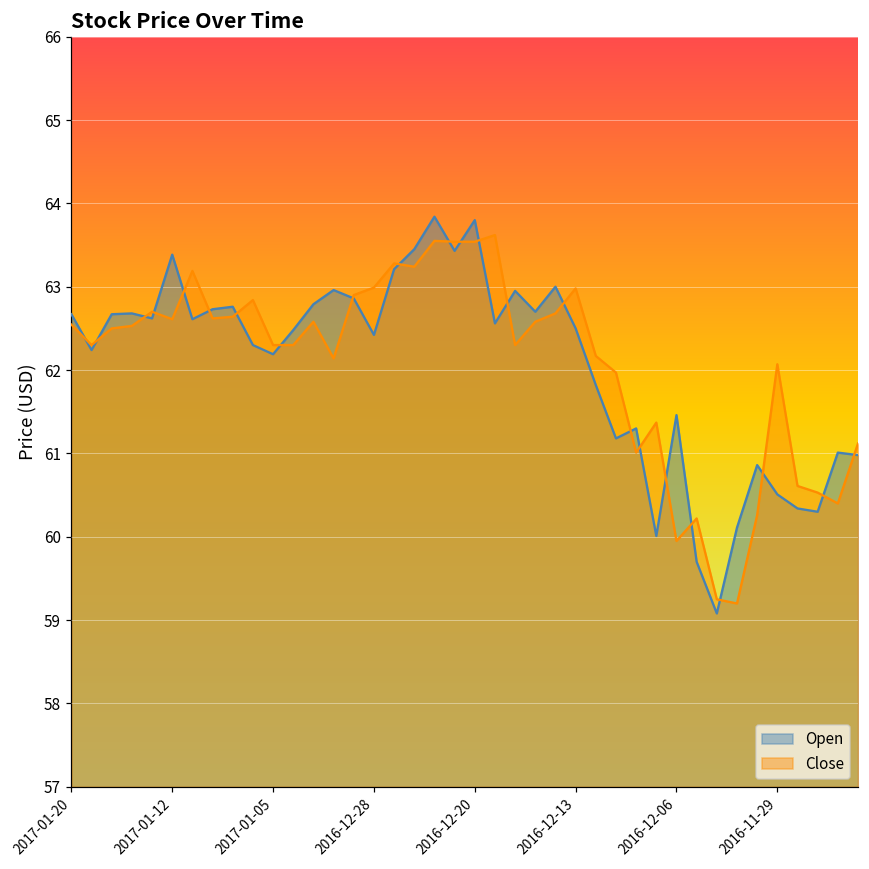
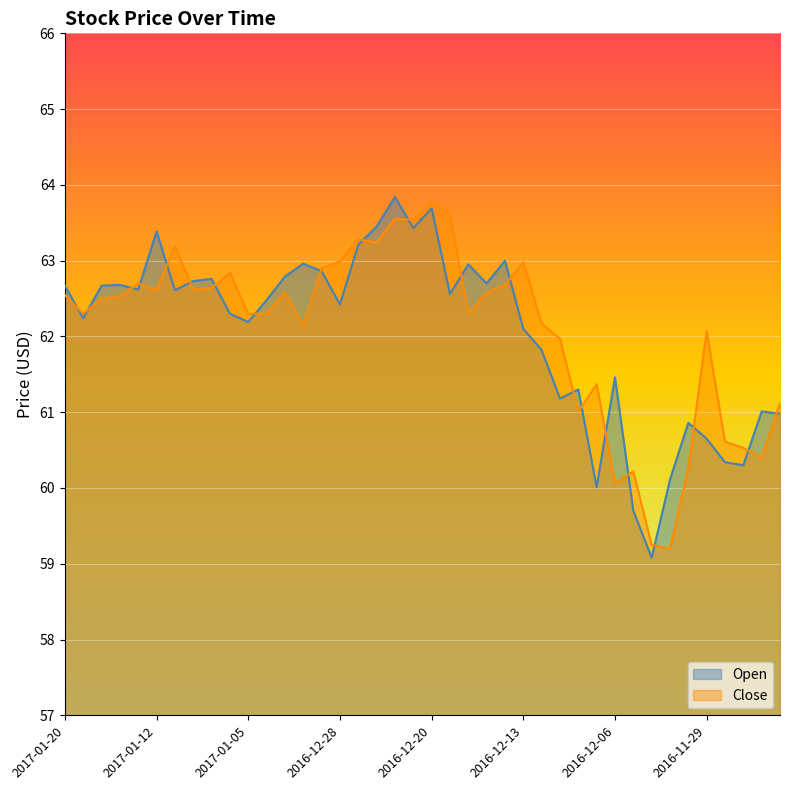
Open, 2016-12-20: 63.8 -> 63.7
Close, 2016-12-20: 63.5 -> 63.8
Open, 2016-12-13: 62.5 -> 62.1
Close, 2016-12-06: 60.0 -> 60.1
Open, 2016-11-29: 60.5 -> 60.7
